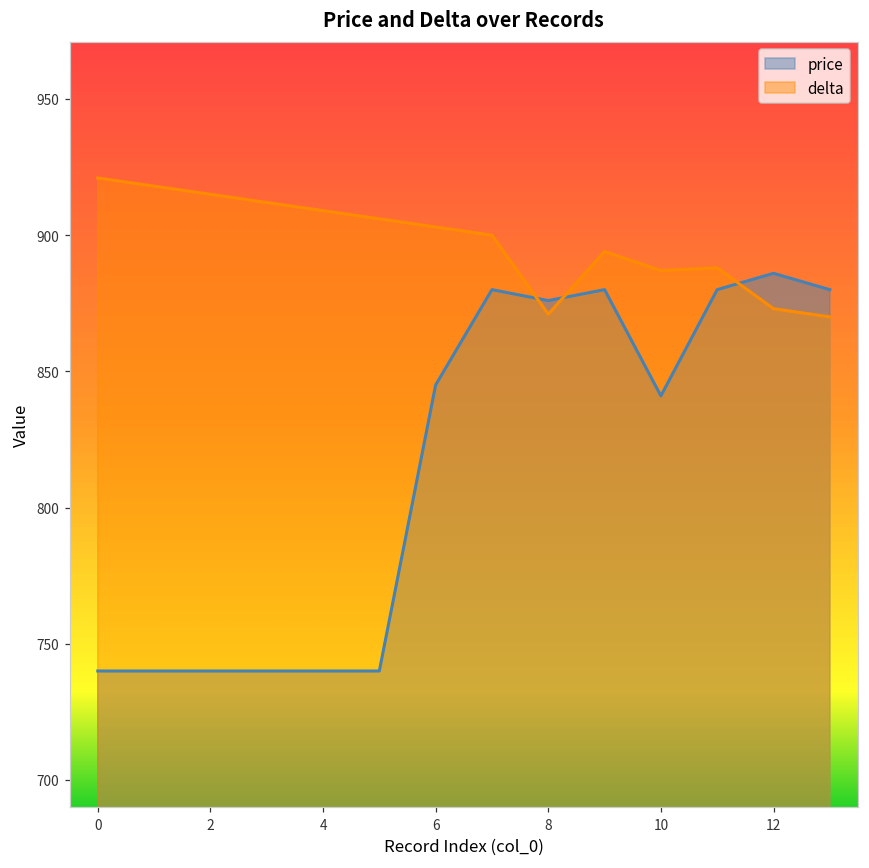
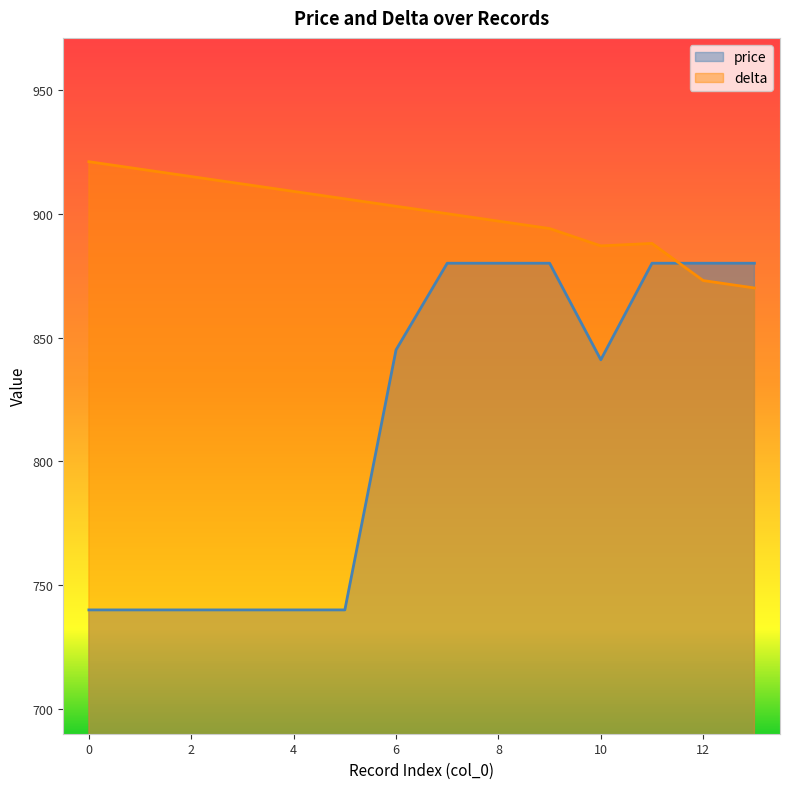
price, 8: 876 -> 880
delta, 8: 871 -> 897
price, 12: 886 -> 880
